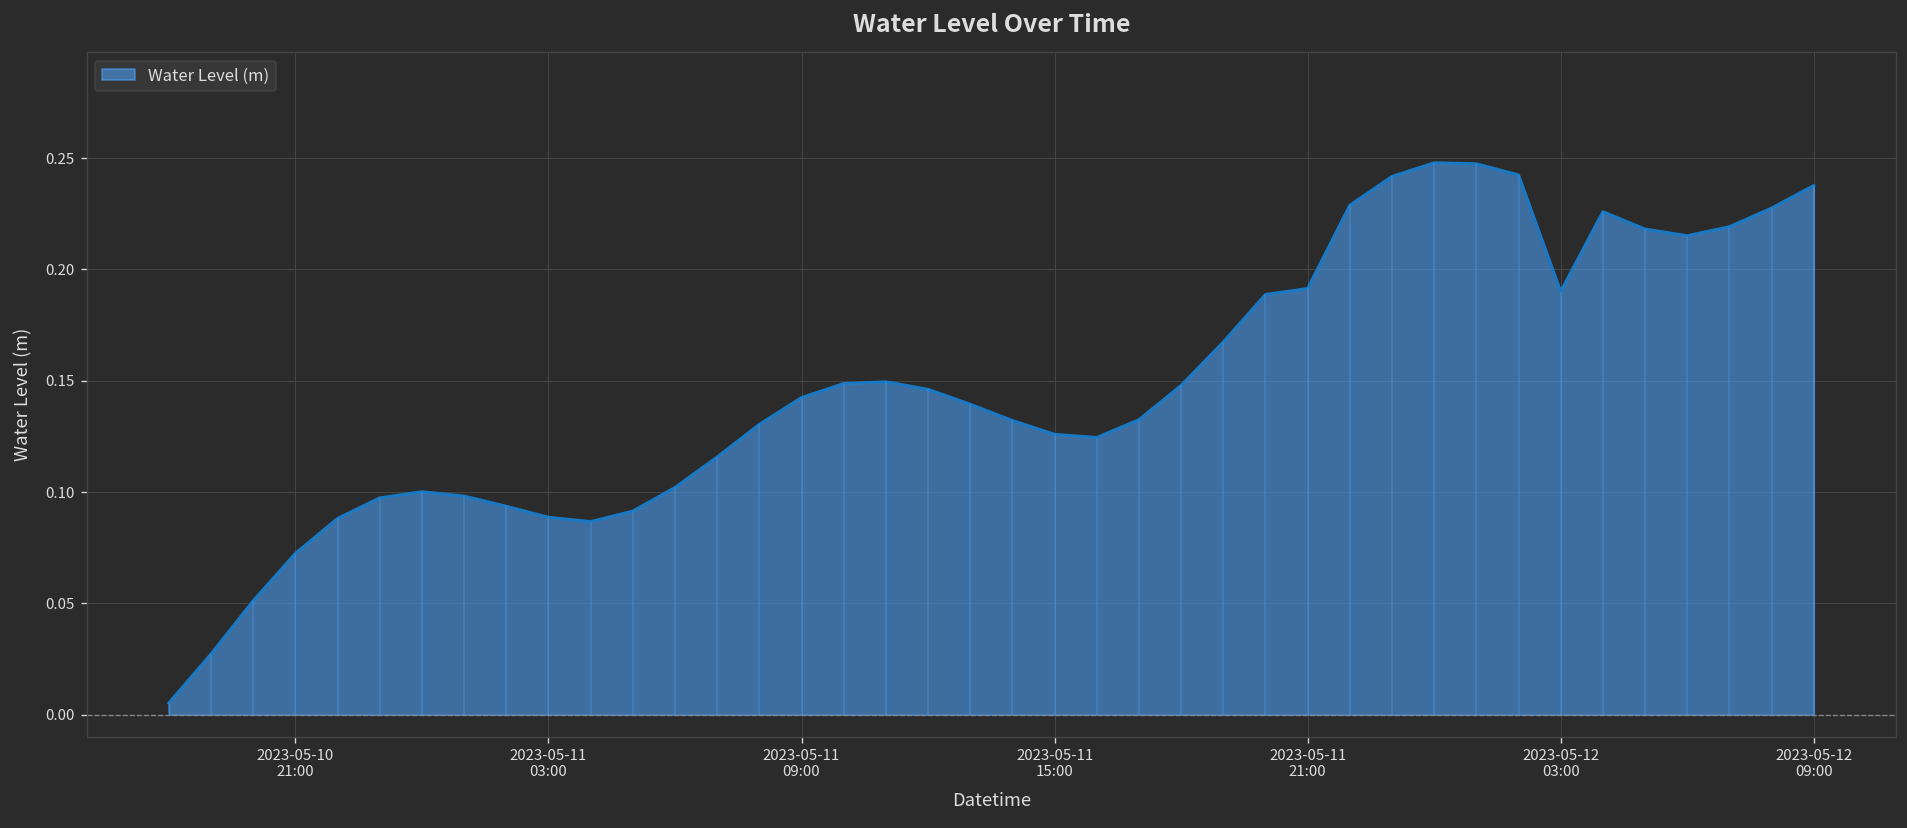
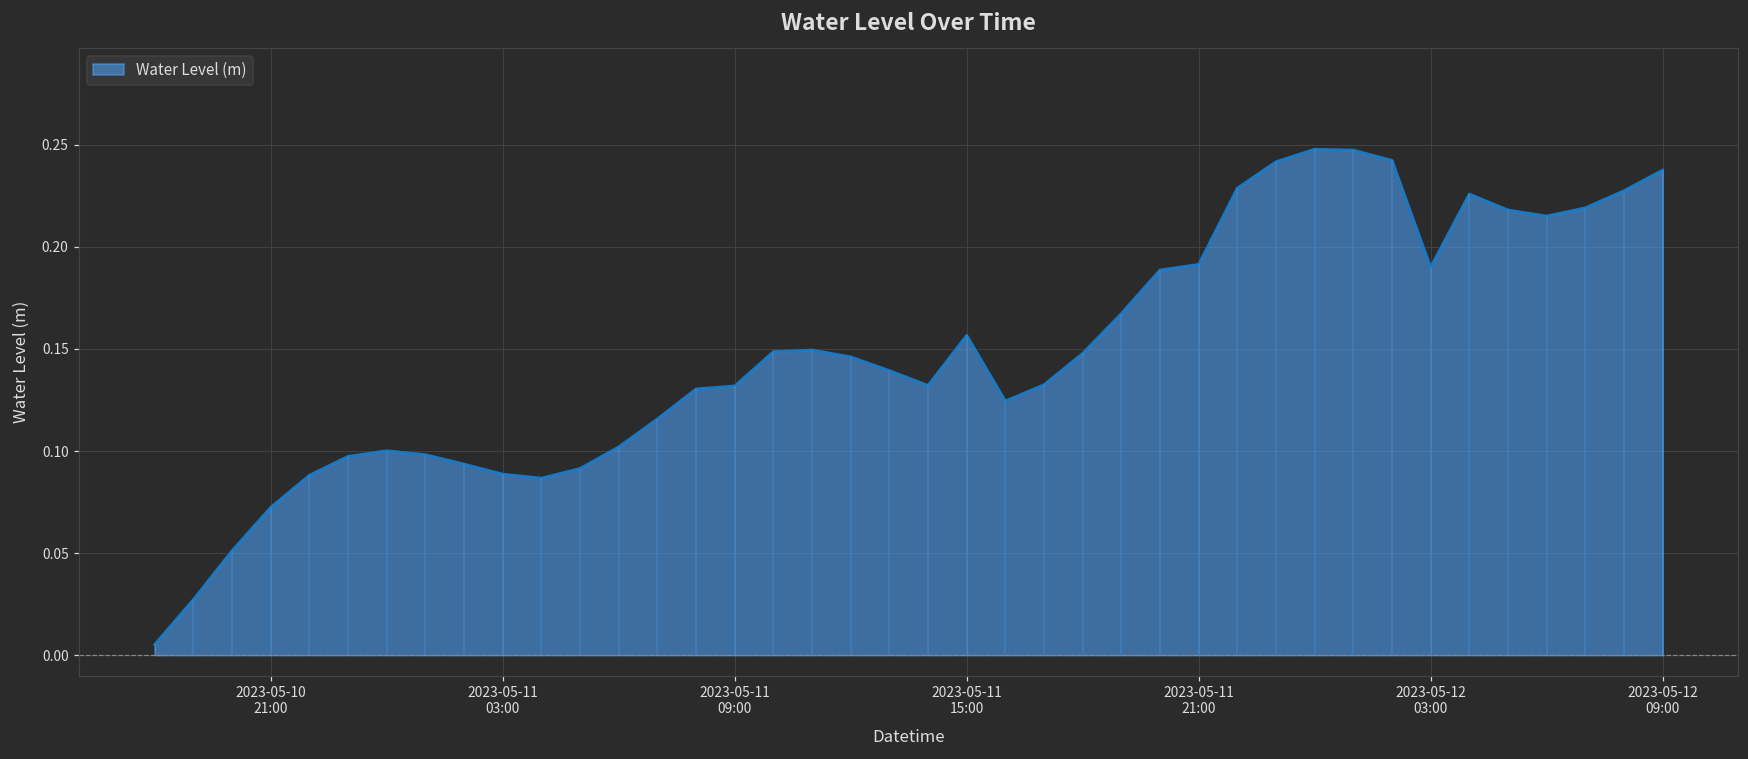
2023-05-11 09:00: 0.142 -> 0.132
2023-05-11 15:00: 0.126 -> 0.157
